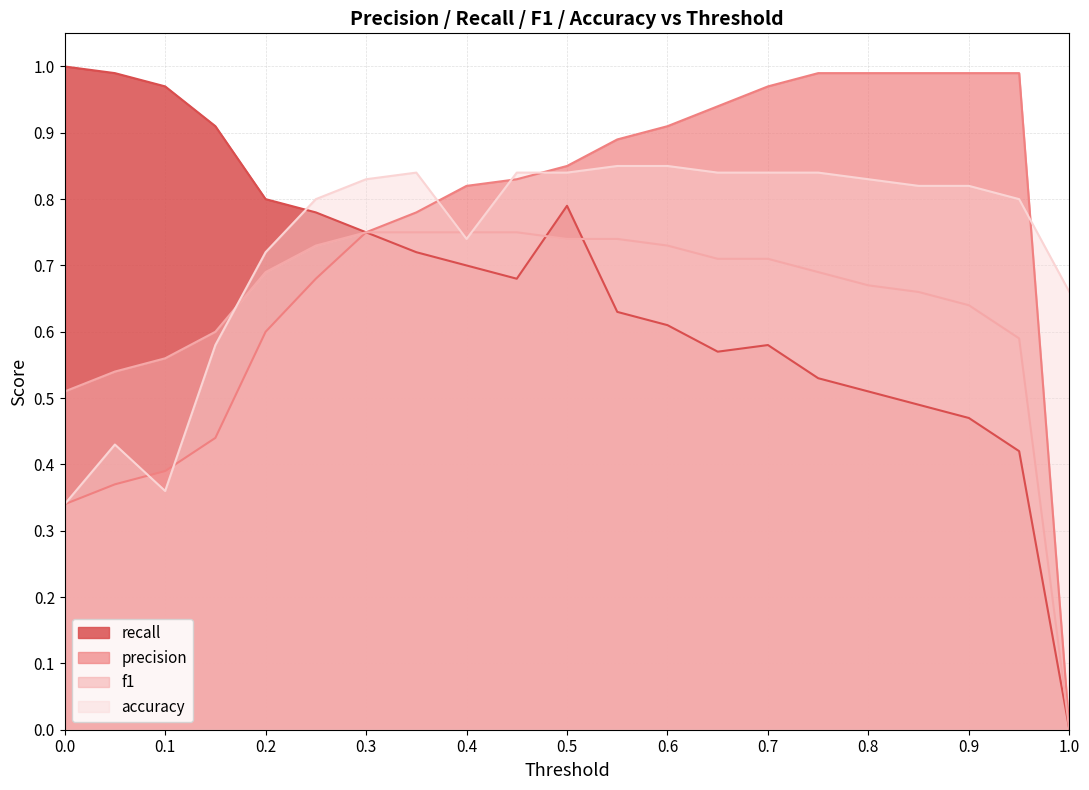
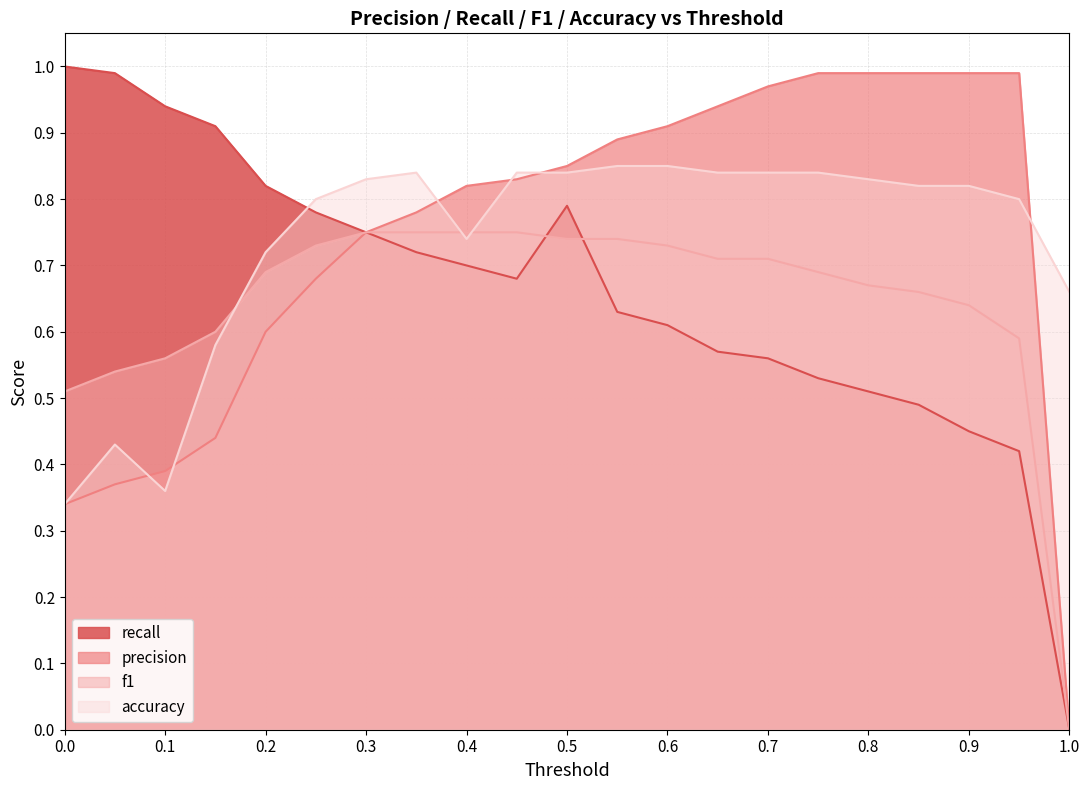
recall, 0.1: 0.97 -> 0.94
recall, 0.2: 0.80 -> 0.82
recall, 0.7: 0.58 -> 0.56
recall, 0.9: 0.47 -> 0.45
